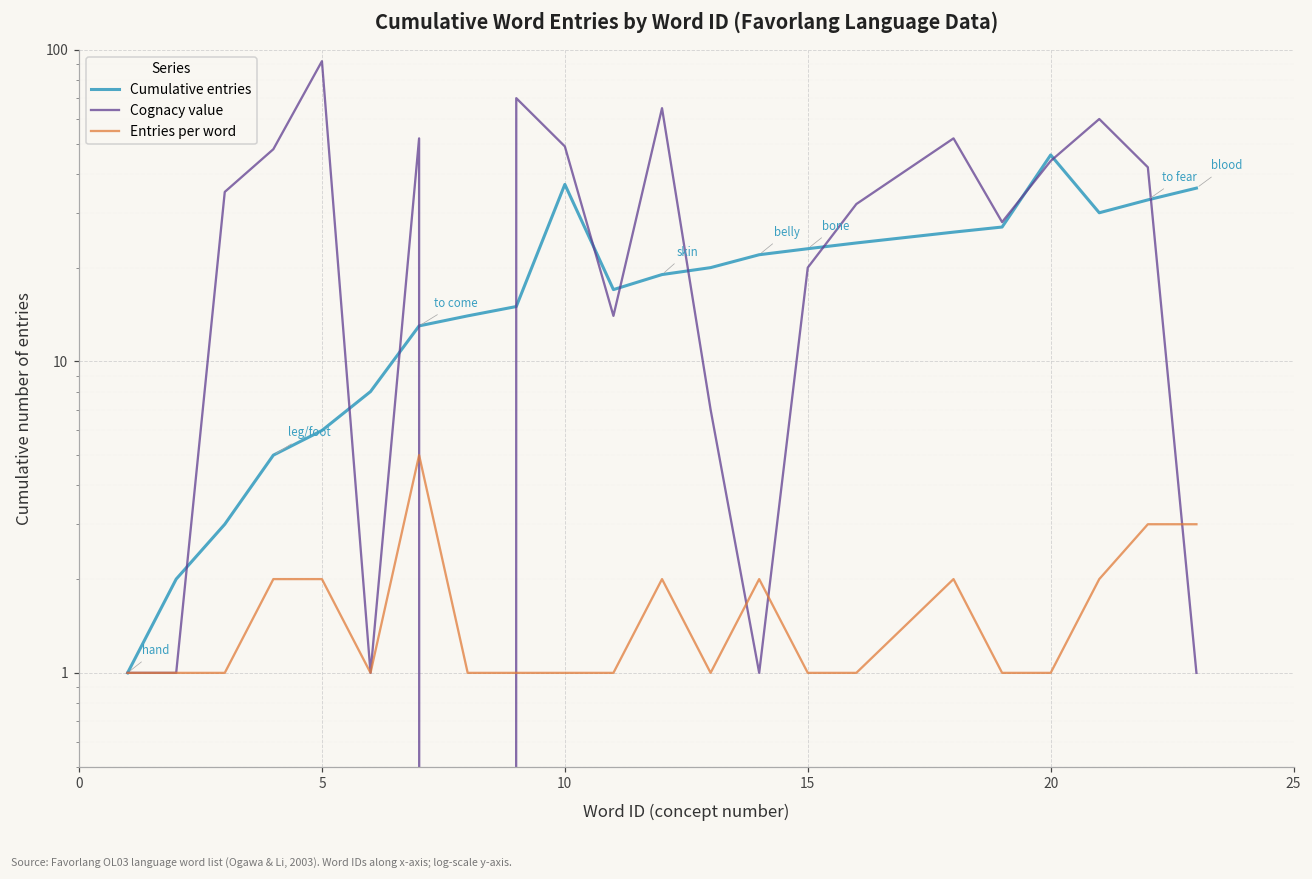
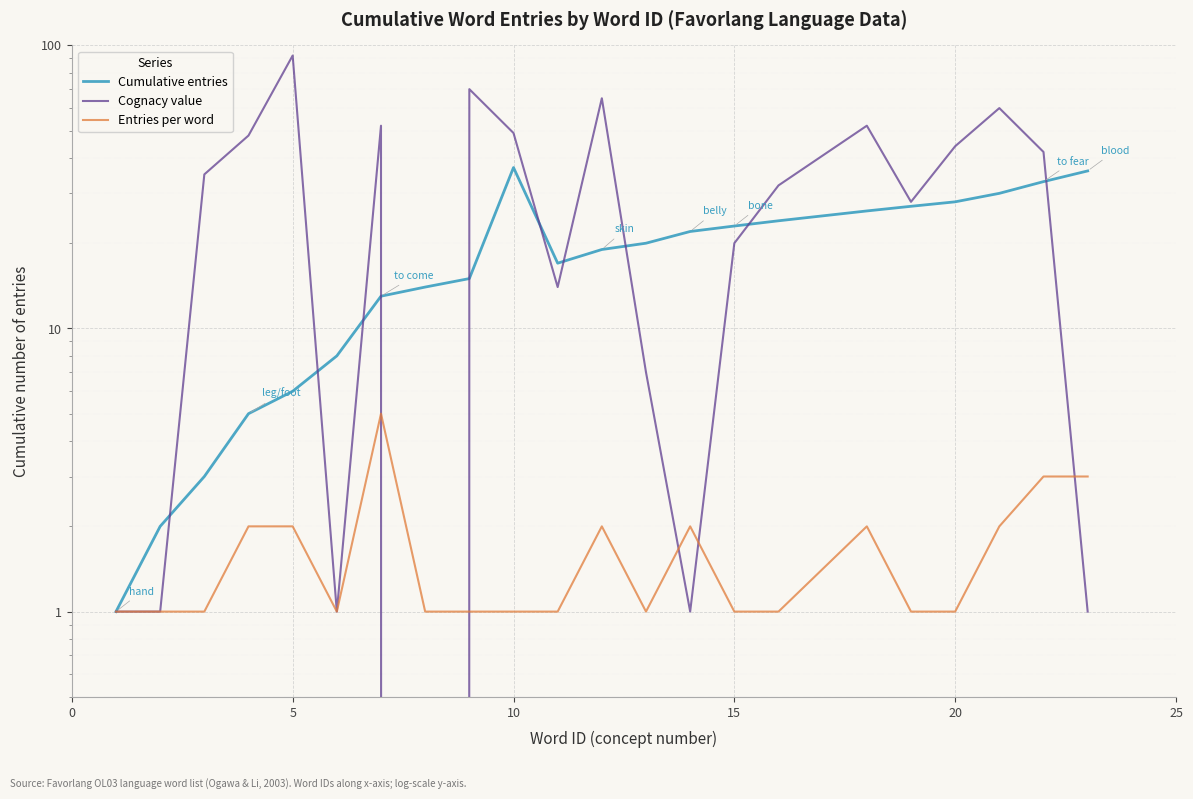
Cumulative entries, 20: 46 -> 28
